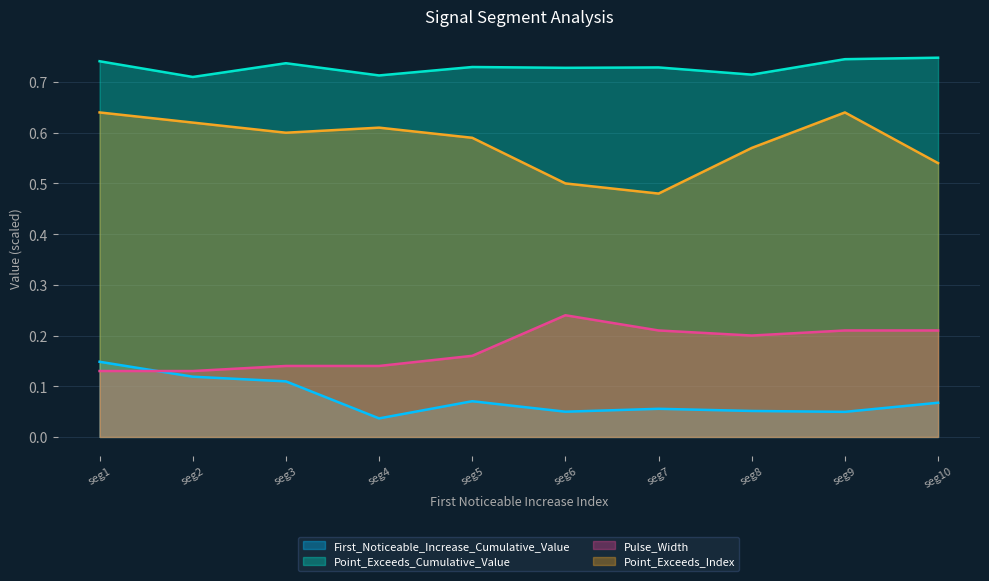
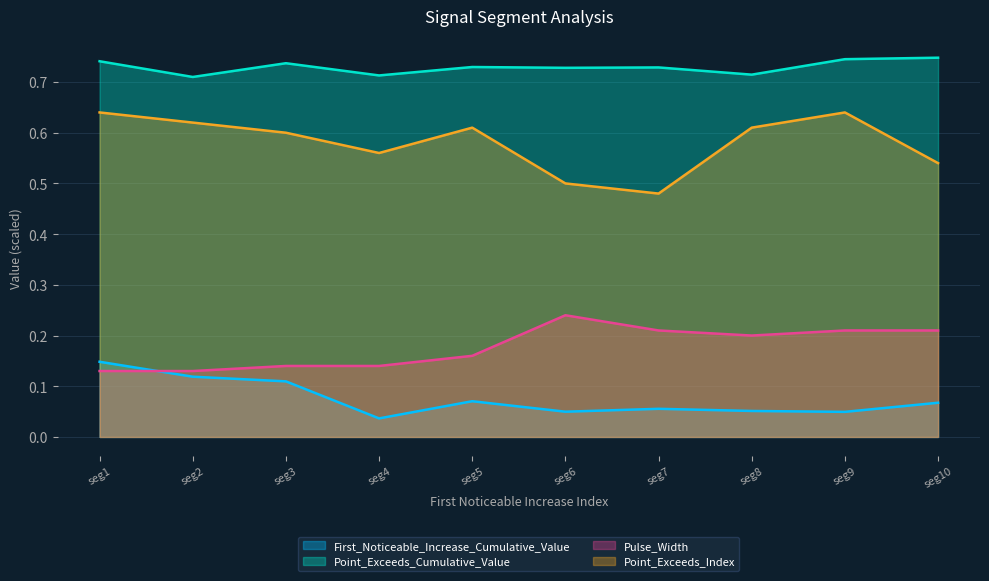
Point_Exceeds_Index, seg4: 0.61 -> 0.56
Point_Exceeds_Index, seg5: 0.59 -> 0.61
Point_Exceeds_Index, seg8: 0.57 -> 0.61
